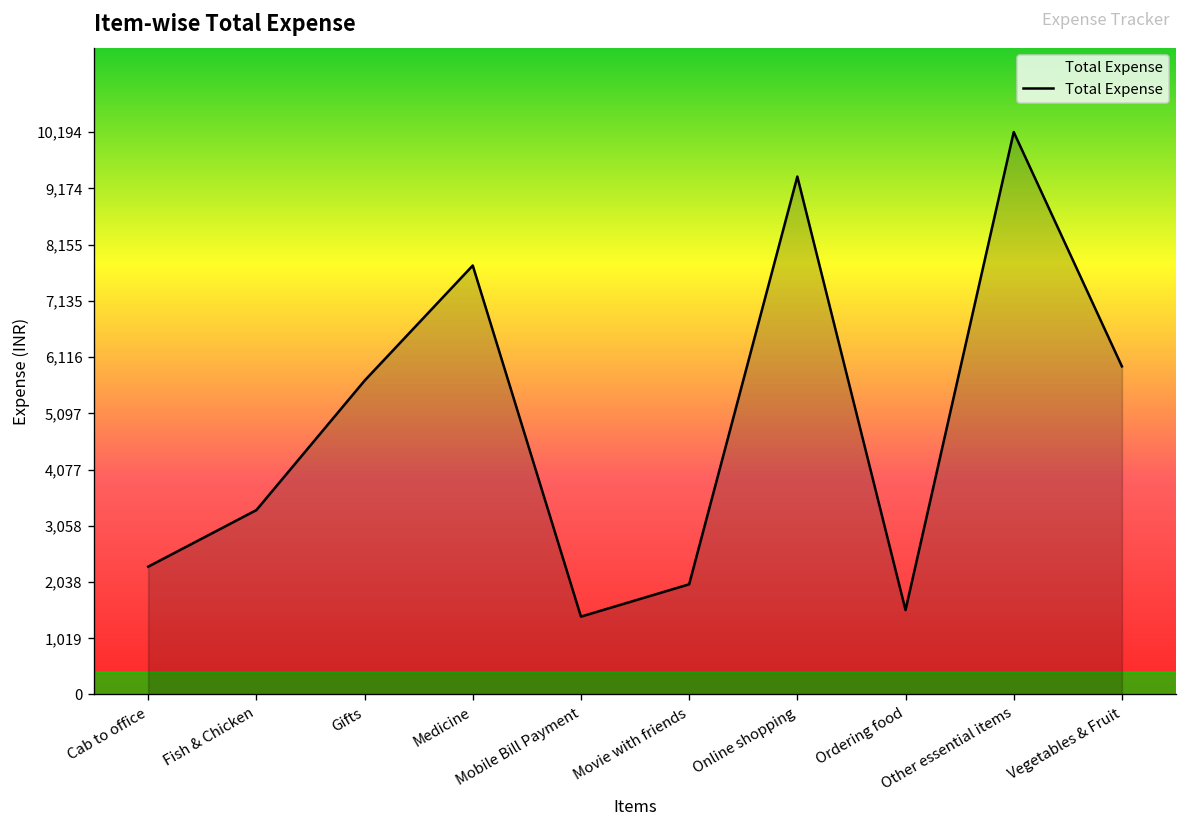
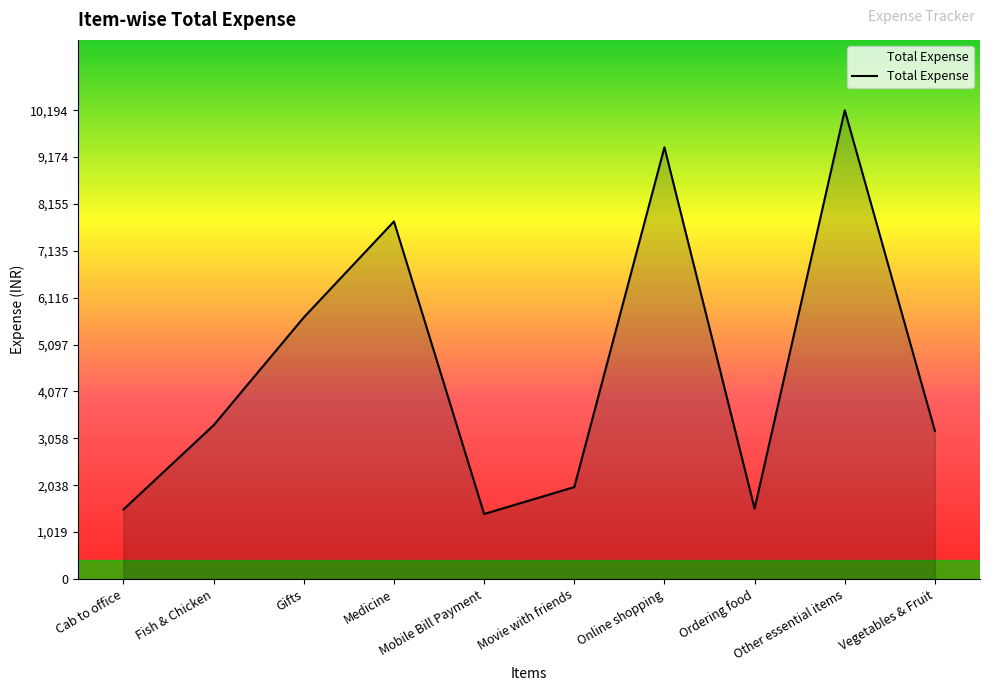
Cab to office: 2,300 -> 1,500
Vegetables & Fruit: 5,900 -> 3,200
